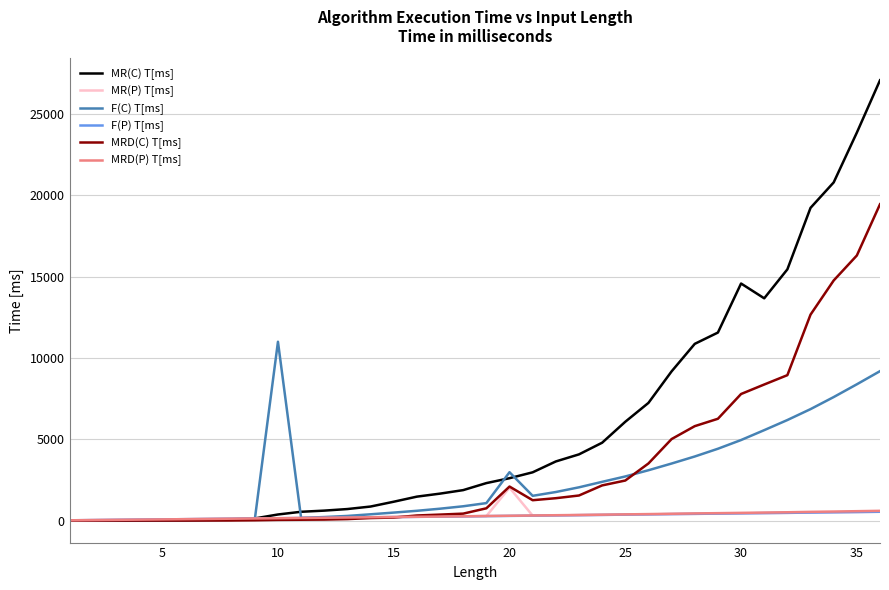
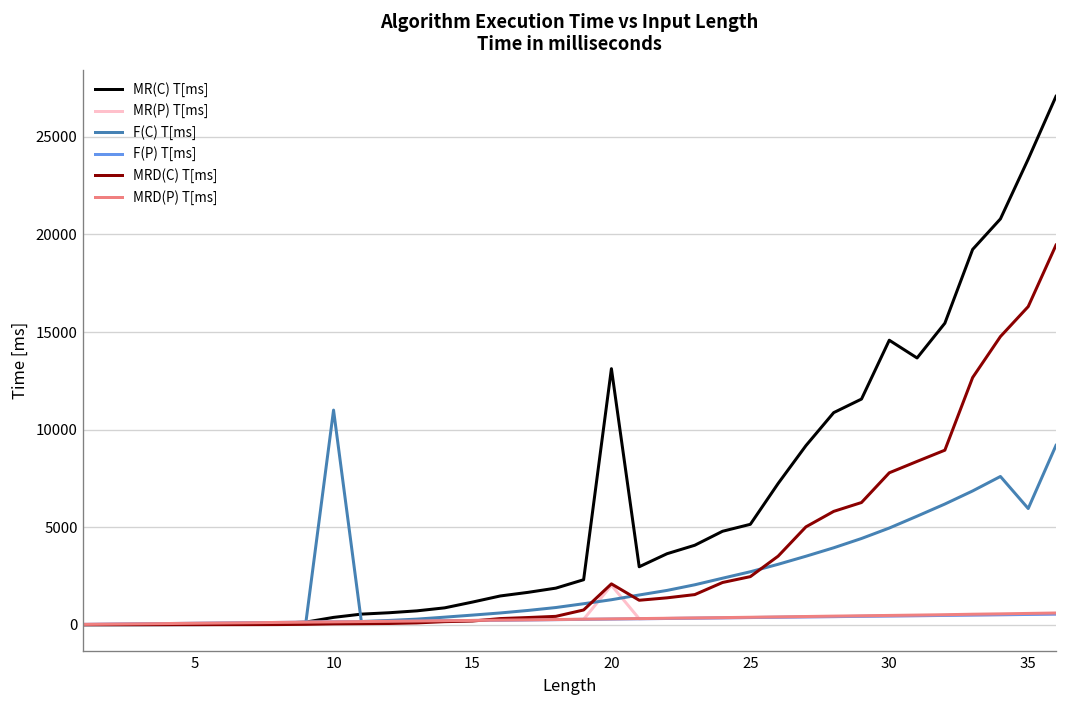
MR(C) T[ms], 20: 2600 -> 13100
F(C) T[ms], 20: 3000 -> 1300
MR(C) T[ms], 25: 6100 -> 5100
F(C) T[ms], 35: 8400 -> 6000
